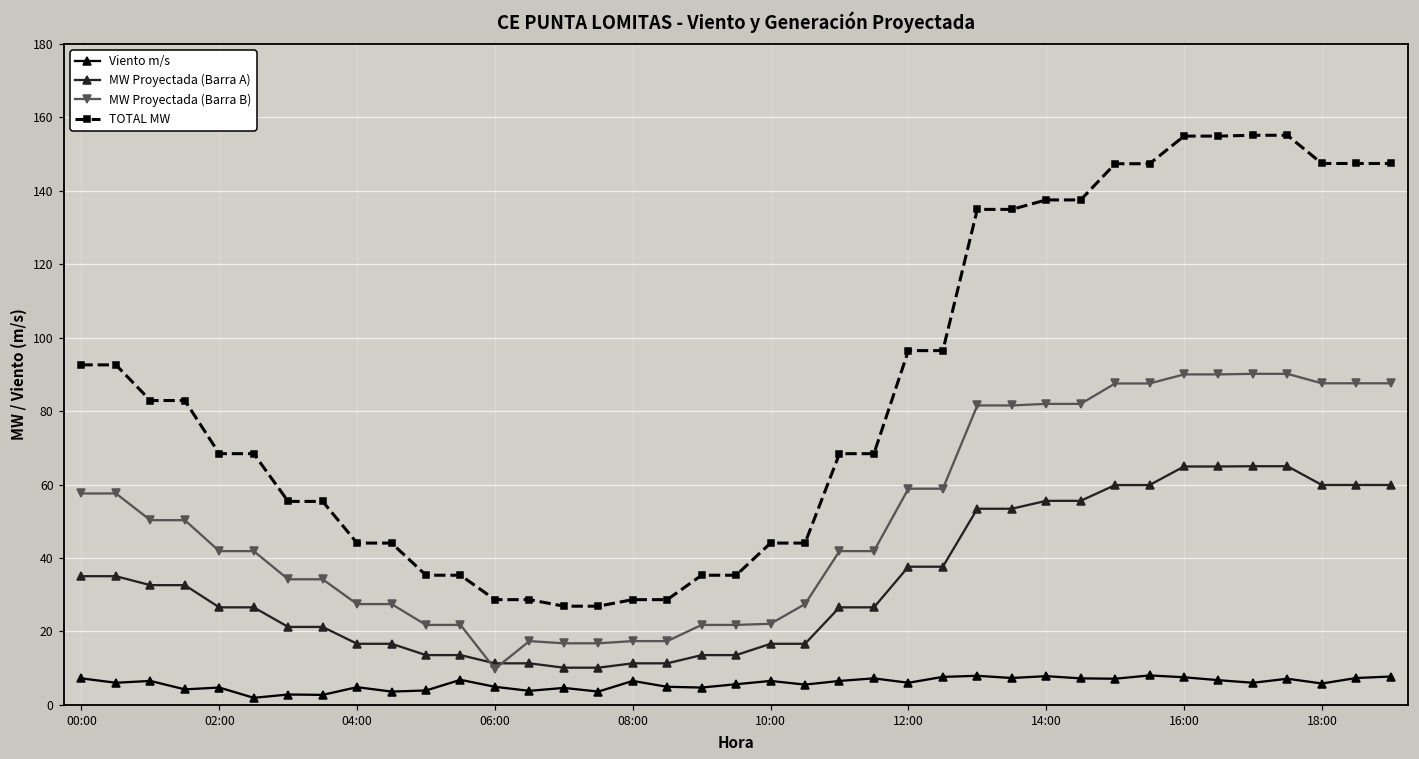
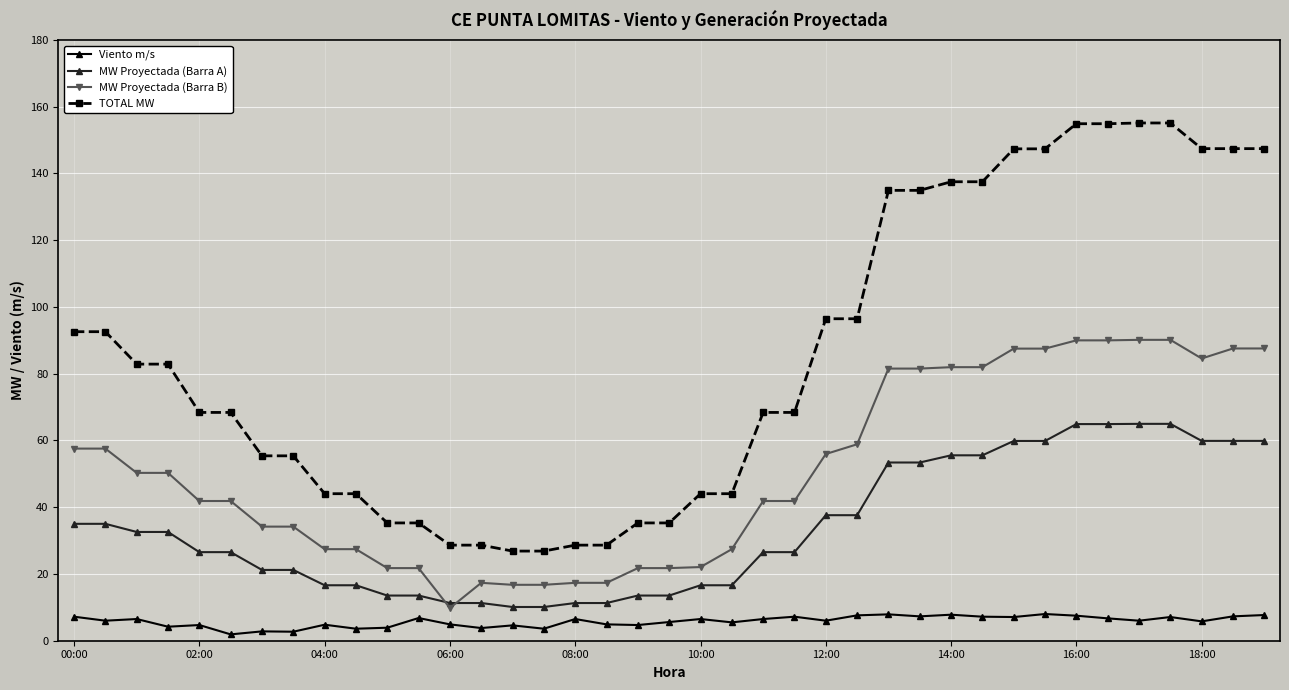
MW Proyectada (Barra B), 12:00: 59 -> 56
MW Proyectada (Barra B), 18:00: 88 -> 85
